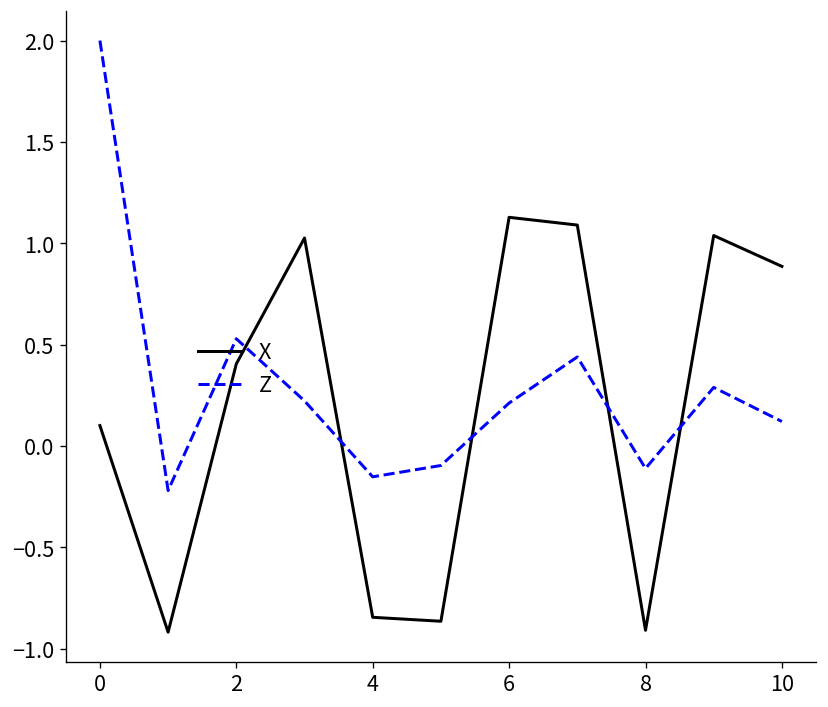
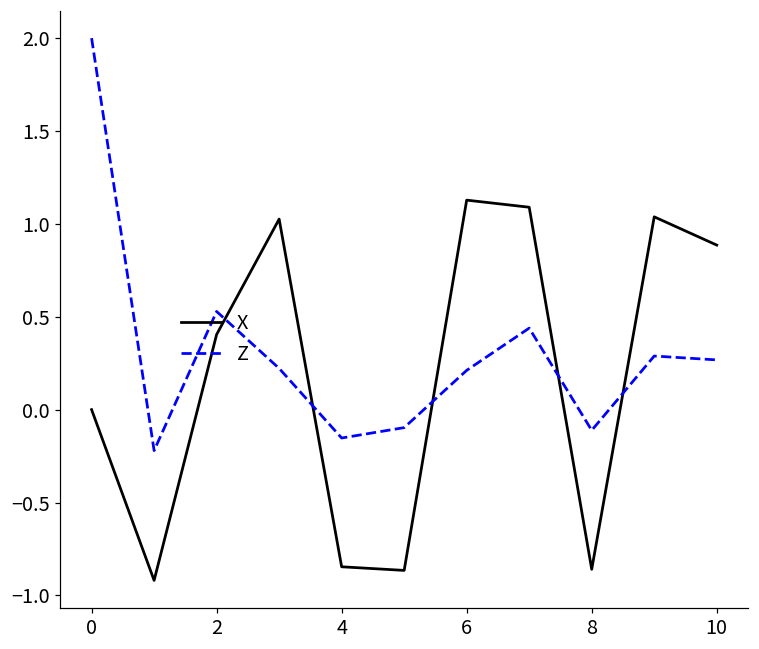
X, 0: 0.1 -> 0.0
X, 8: -0.91 -> -0.86
Z, 10: 0.12 -> 0.27
